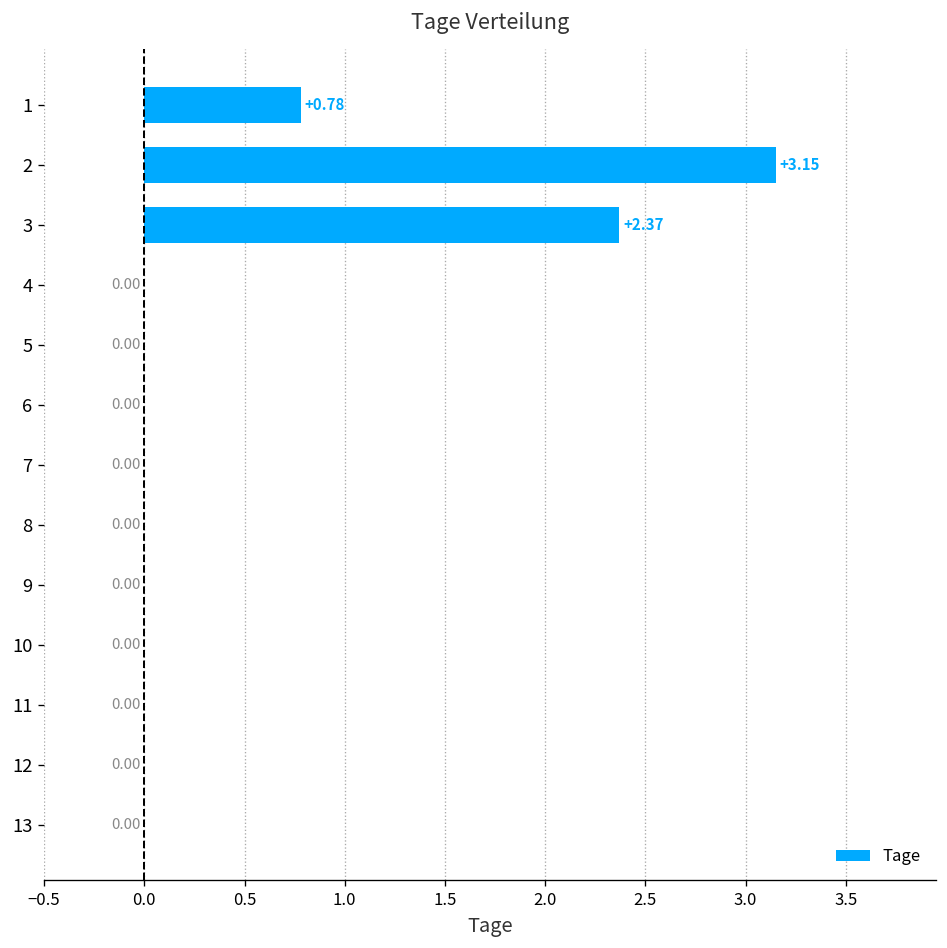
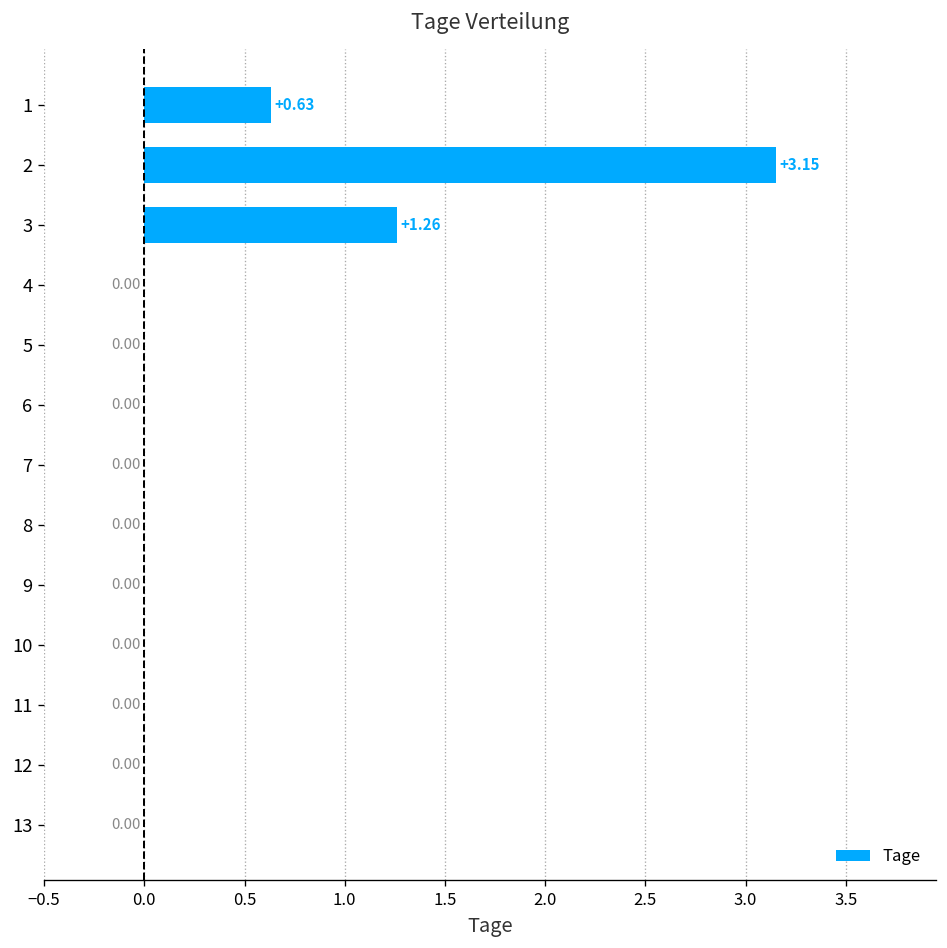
1: +0.78 -> +0.63
3: +2.37 -> +1.26
